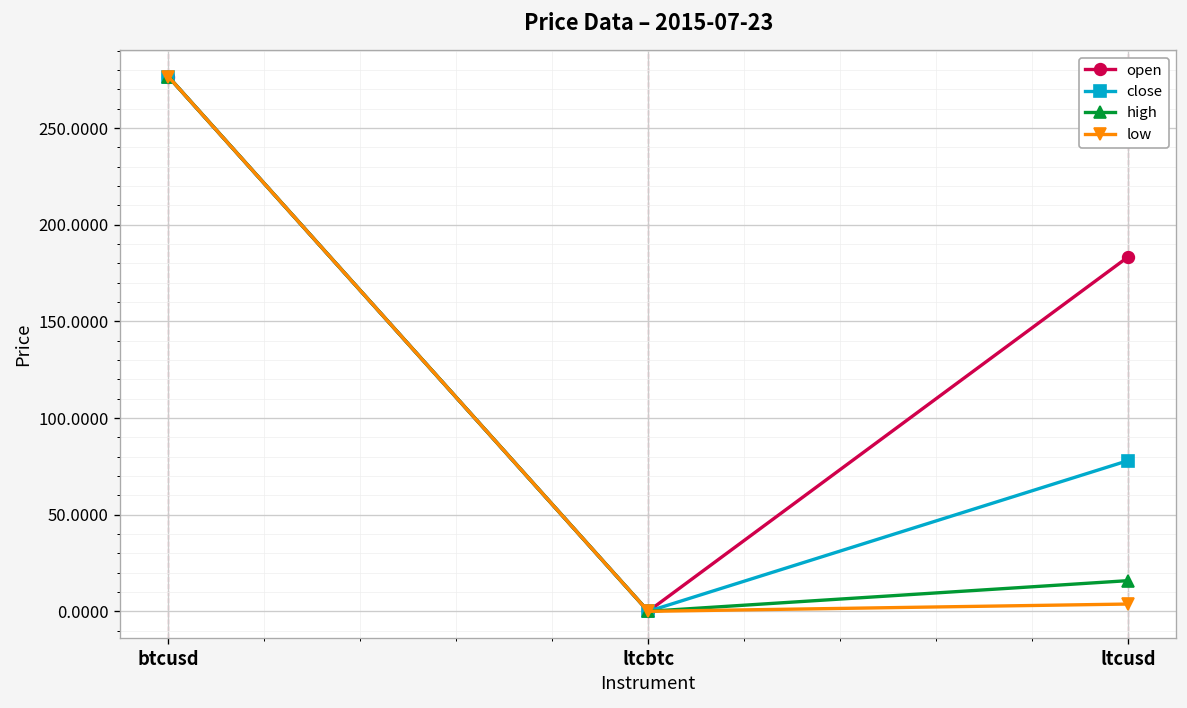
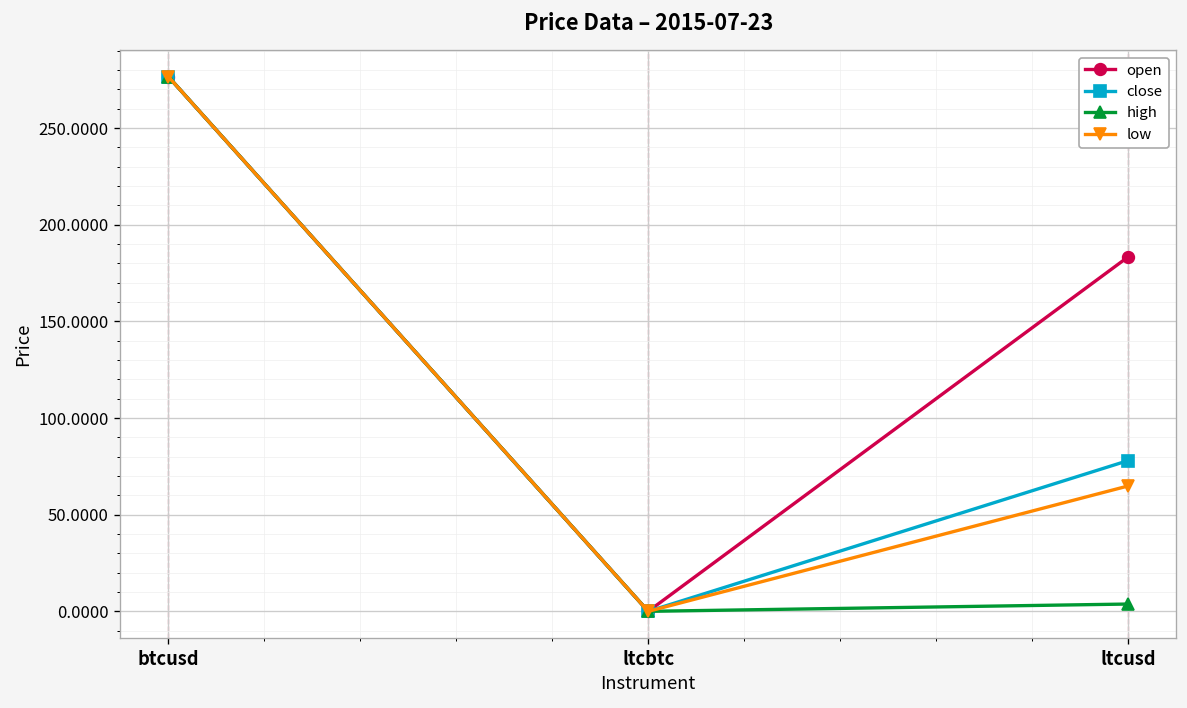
high, ltcusd: 16 -> 4
low, ltcusd: 4 -> 65
